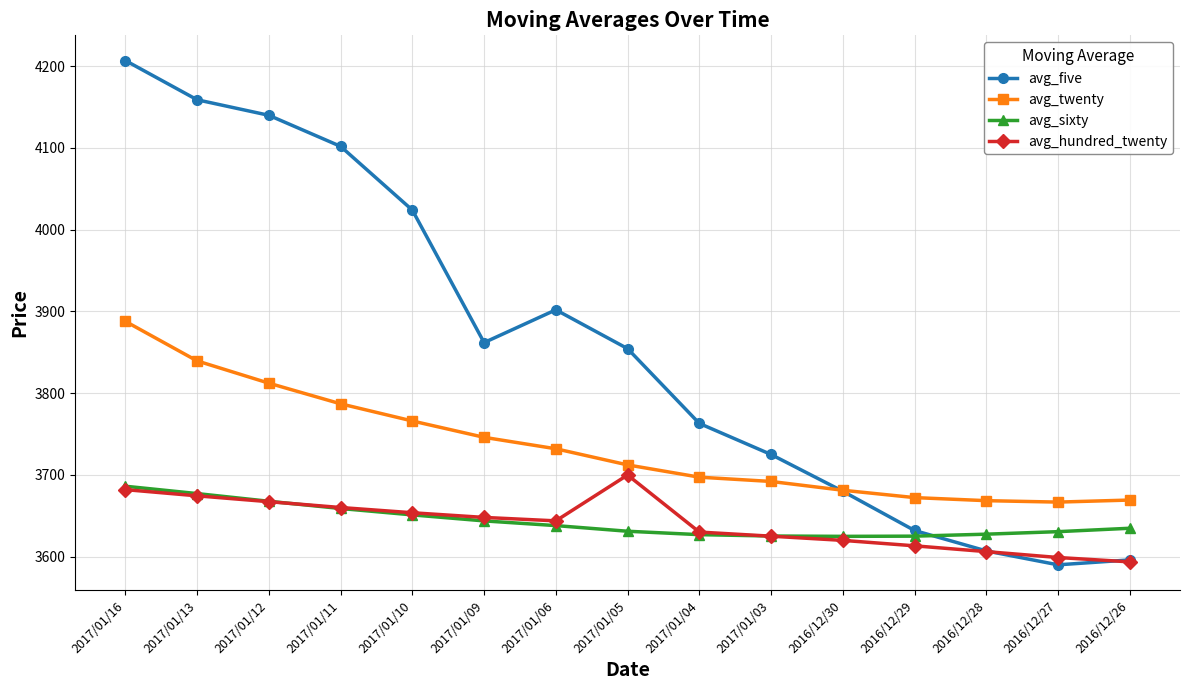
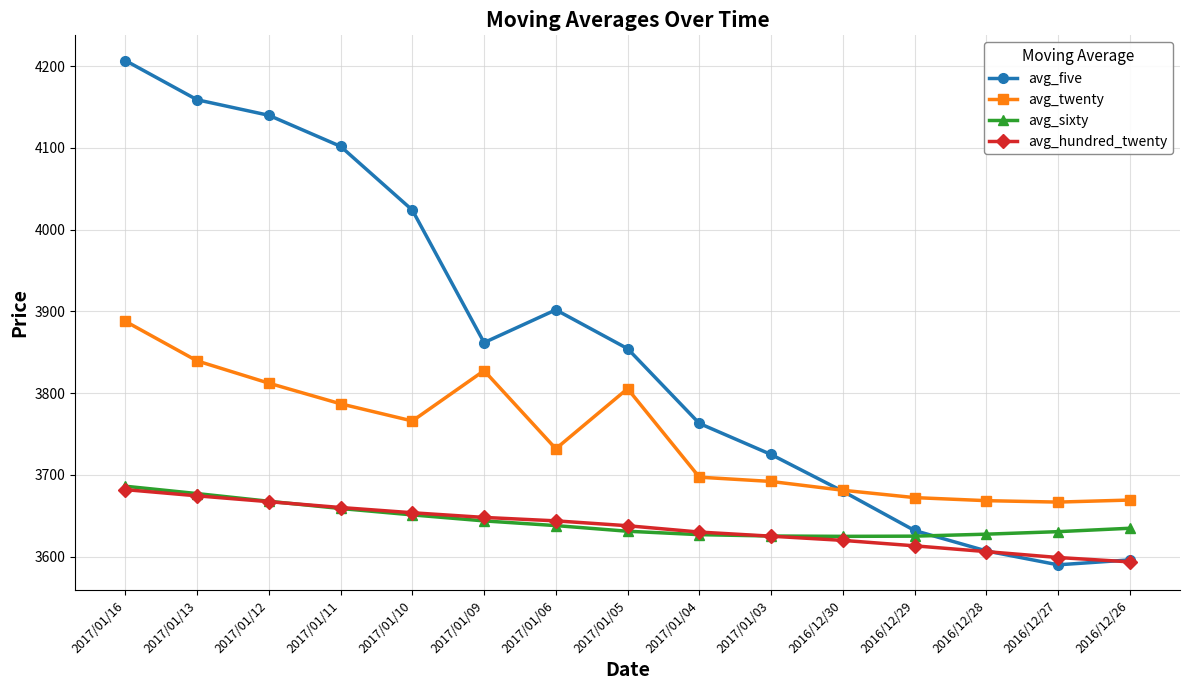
avg_twenty, 2017/01/09: 3750 -> 3830
avg_twenty, 2017/01/05: 3710 -> 3810
avg_hundred_twenty, 2017/01/05: 3700 -> 3640
